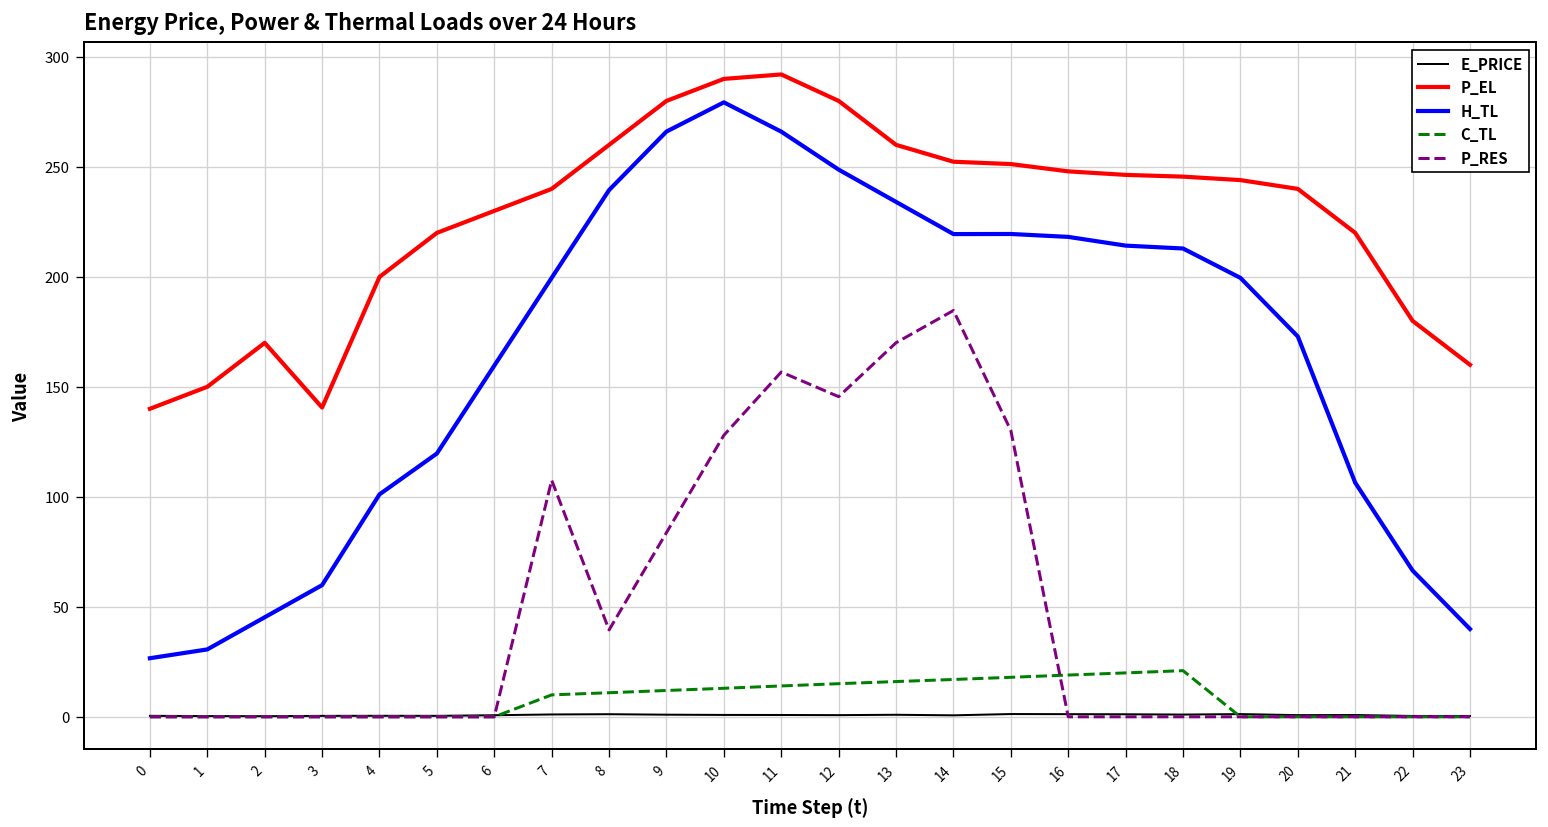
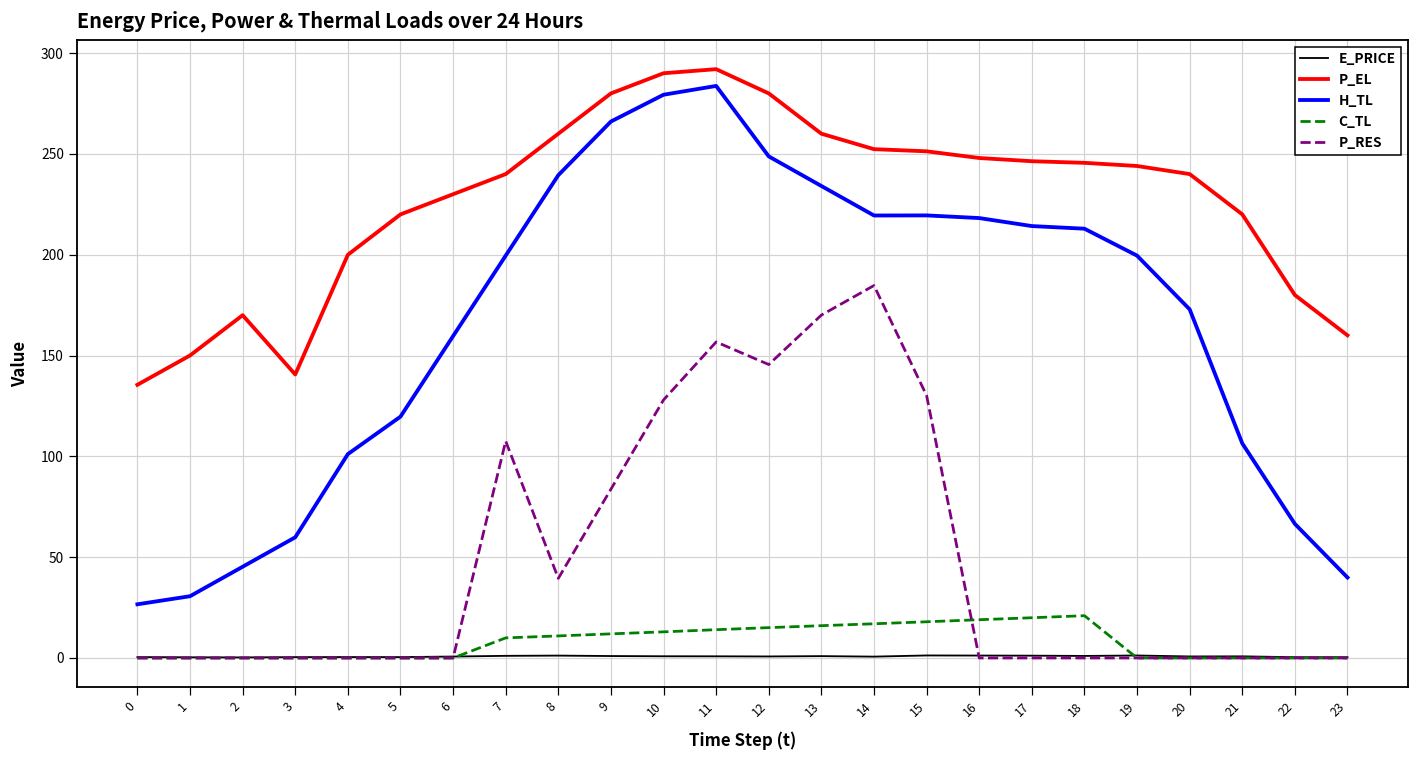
P_EL, 0: 140 -> 135
H_TL, 11: 266 -> 284
